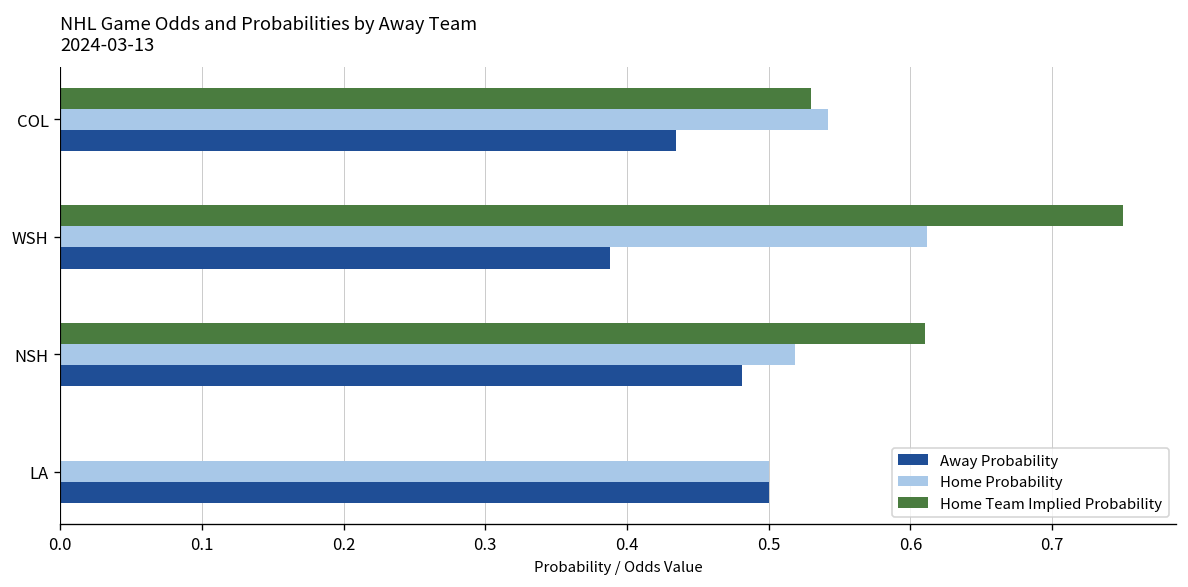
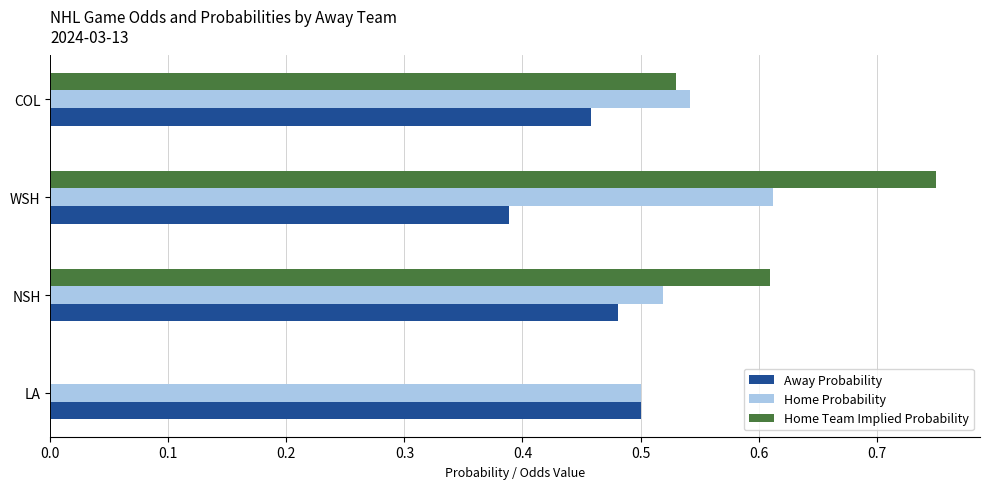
Away Probability, COL: 0.434 -> 0.458
